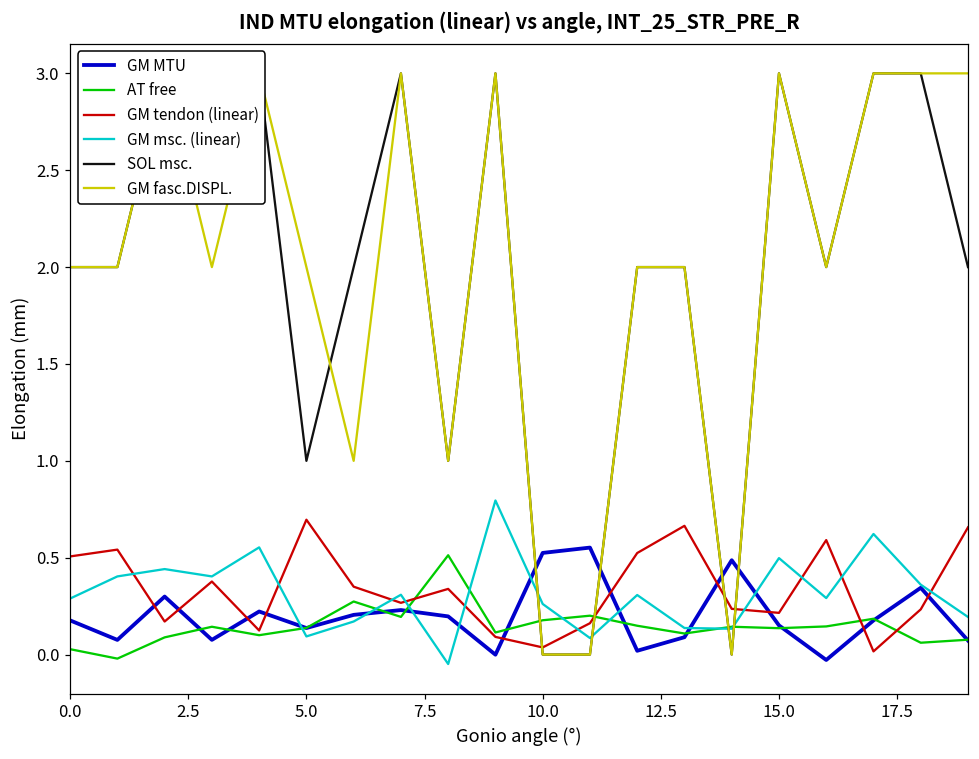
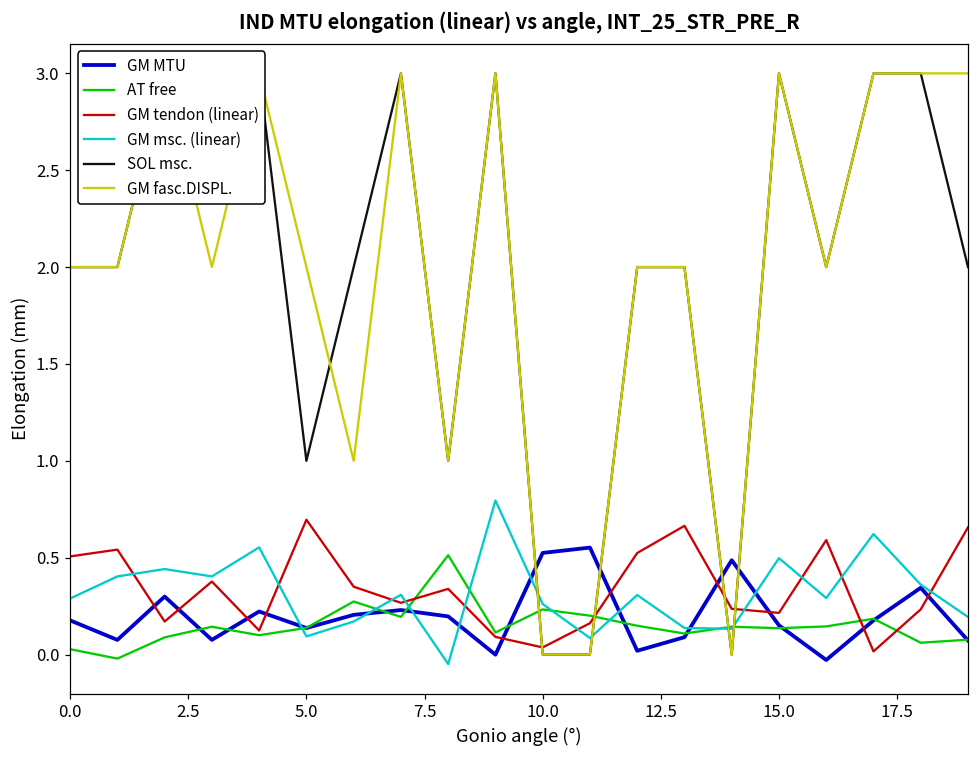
AT free, 10.0: 0.18 -> 0.23
